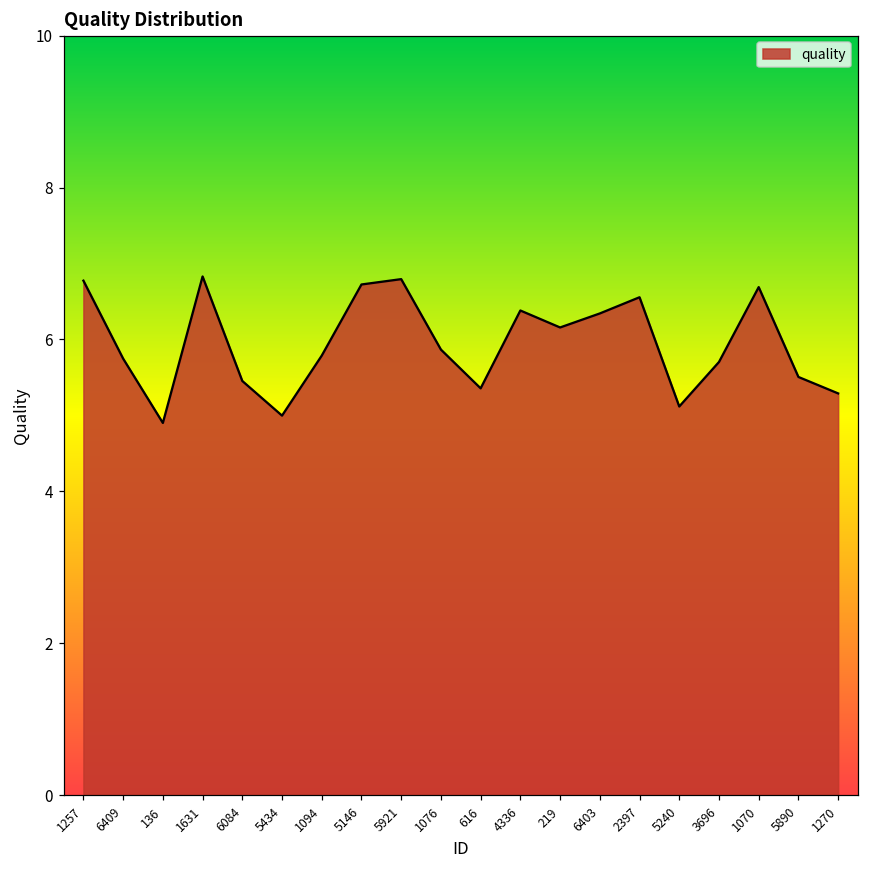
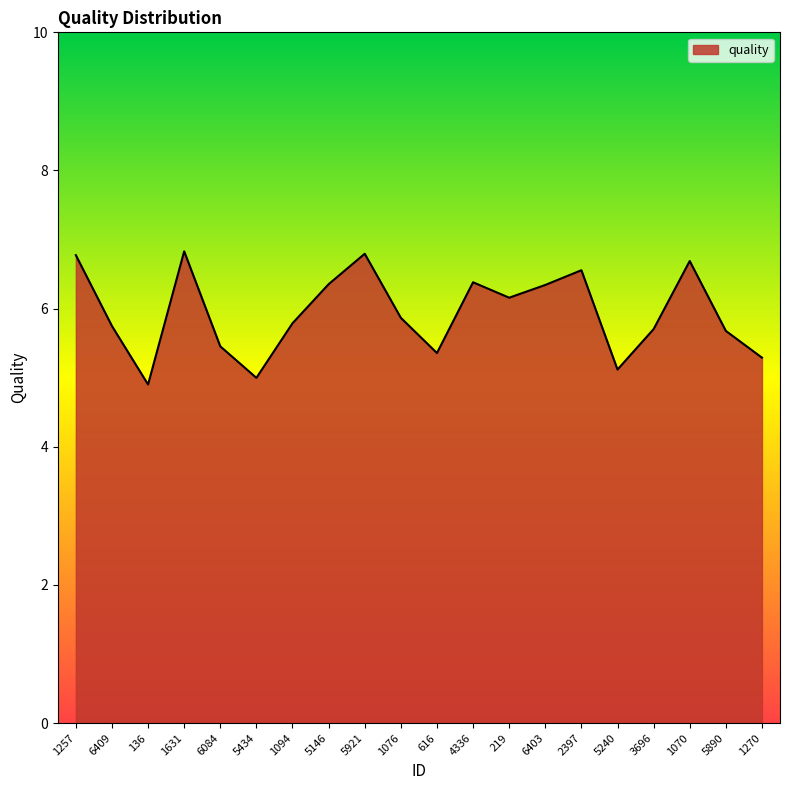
5146: 6.7 -> 6.4
5890: 5.5 -> 5.7
